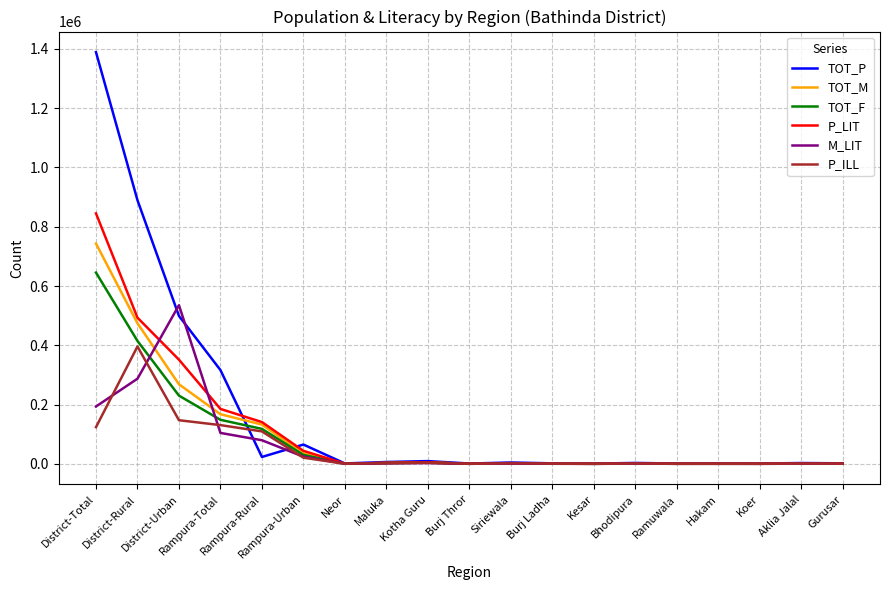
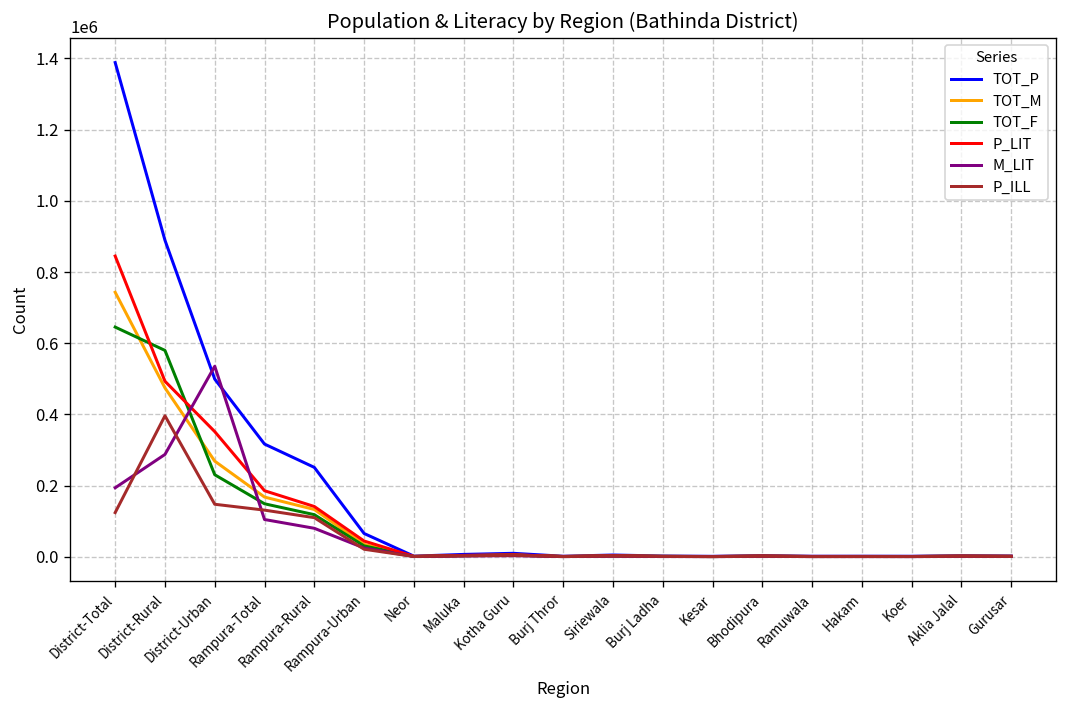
TOT_F, District-Rural: 410000 -> 580000
TOT_P, Rampura-Rural: 20000 -> 250000
